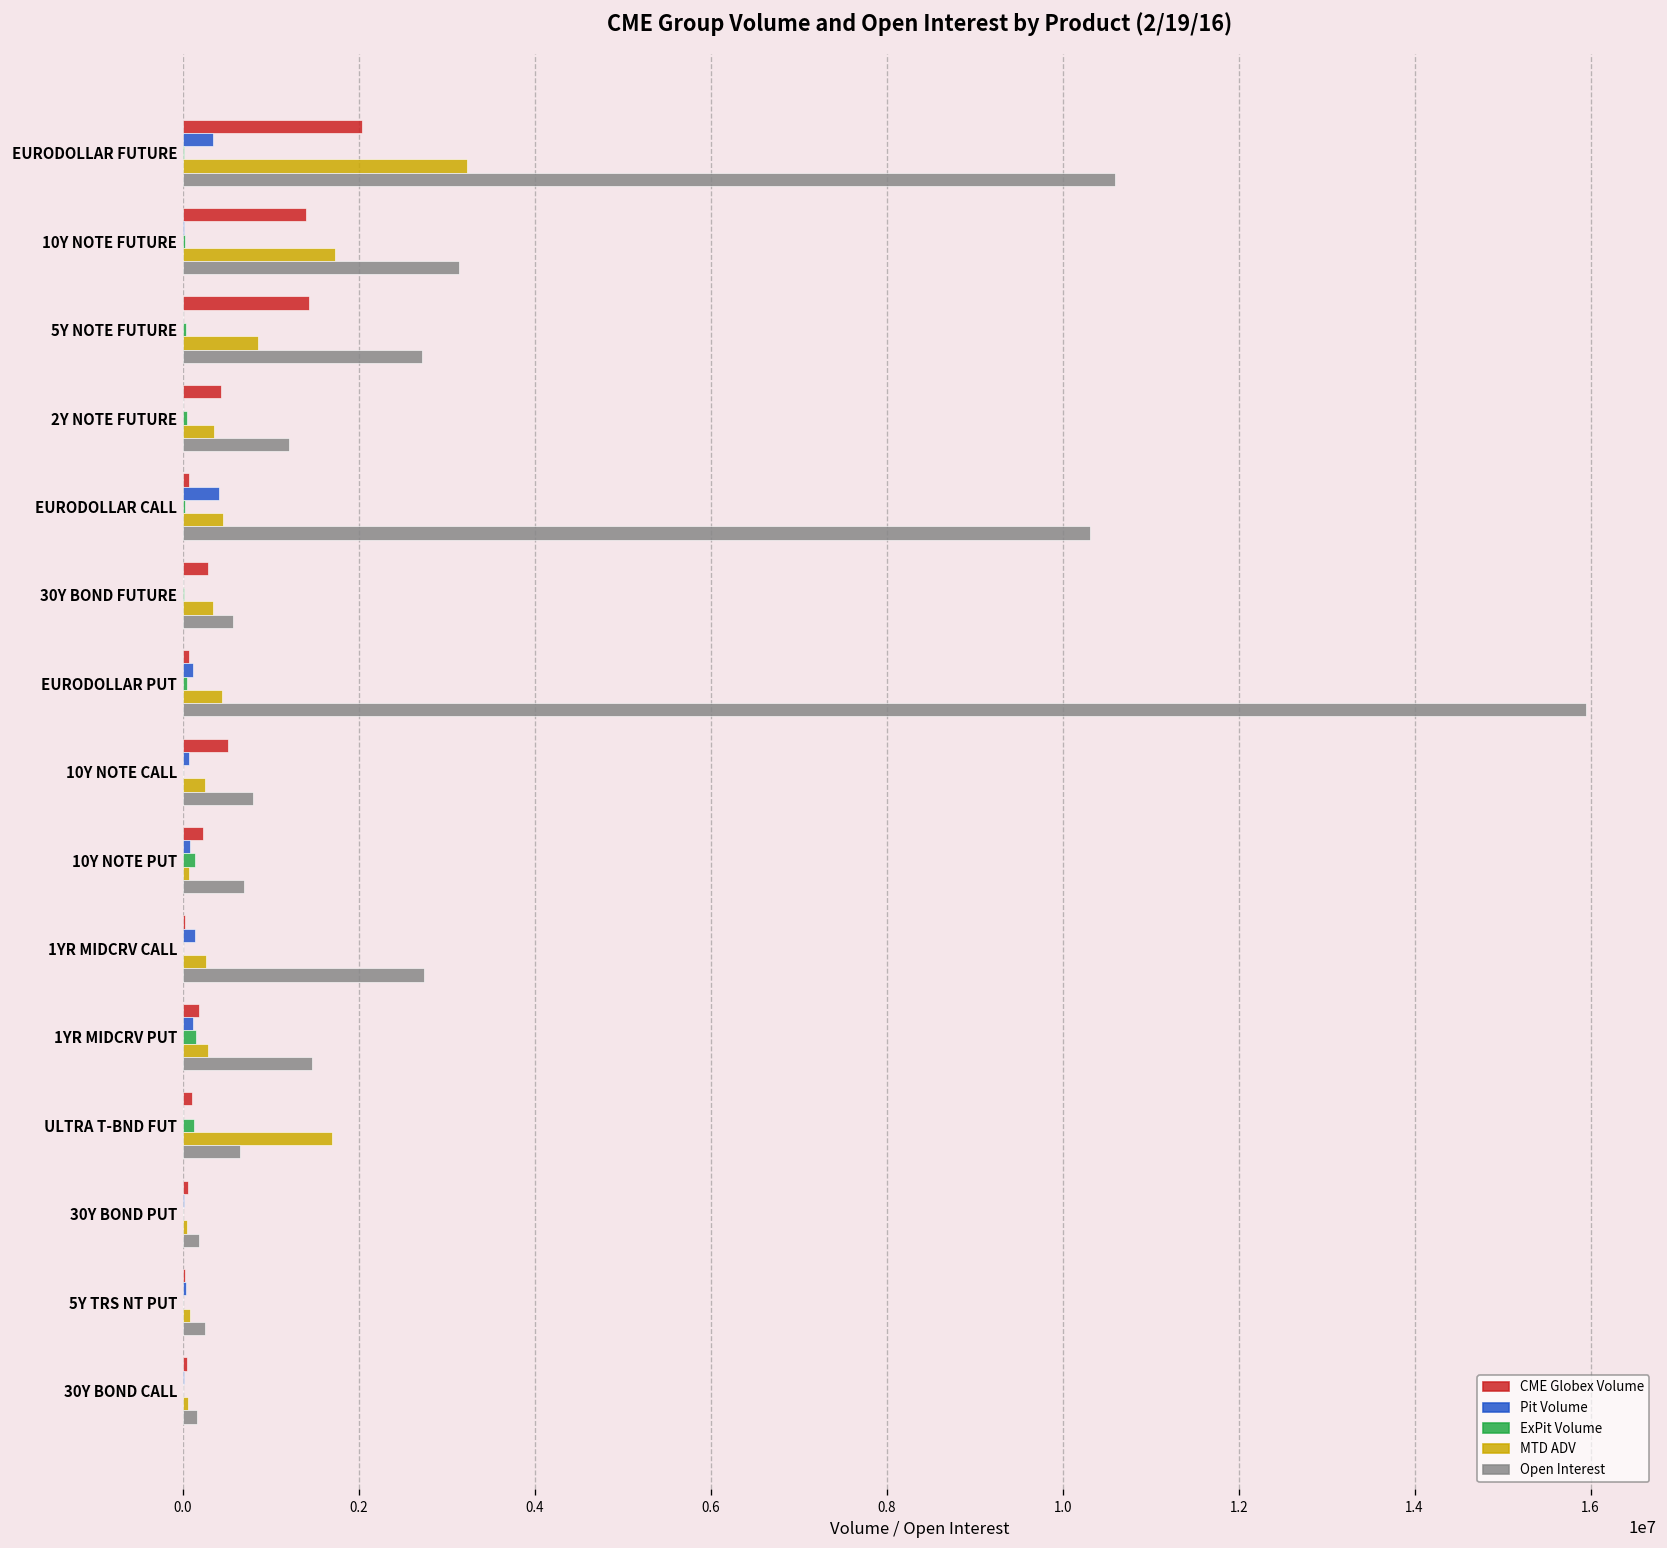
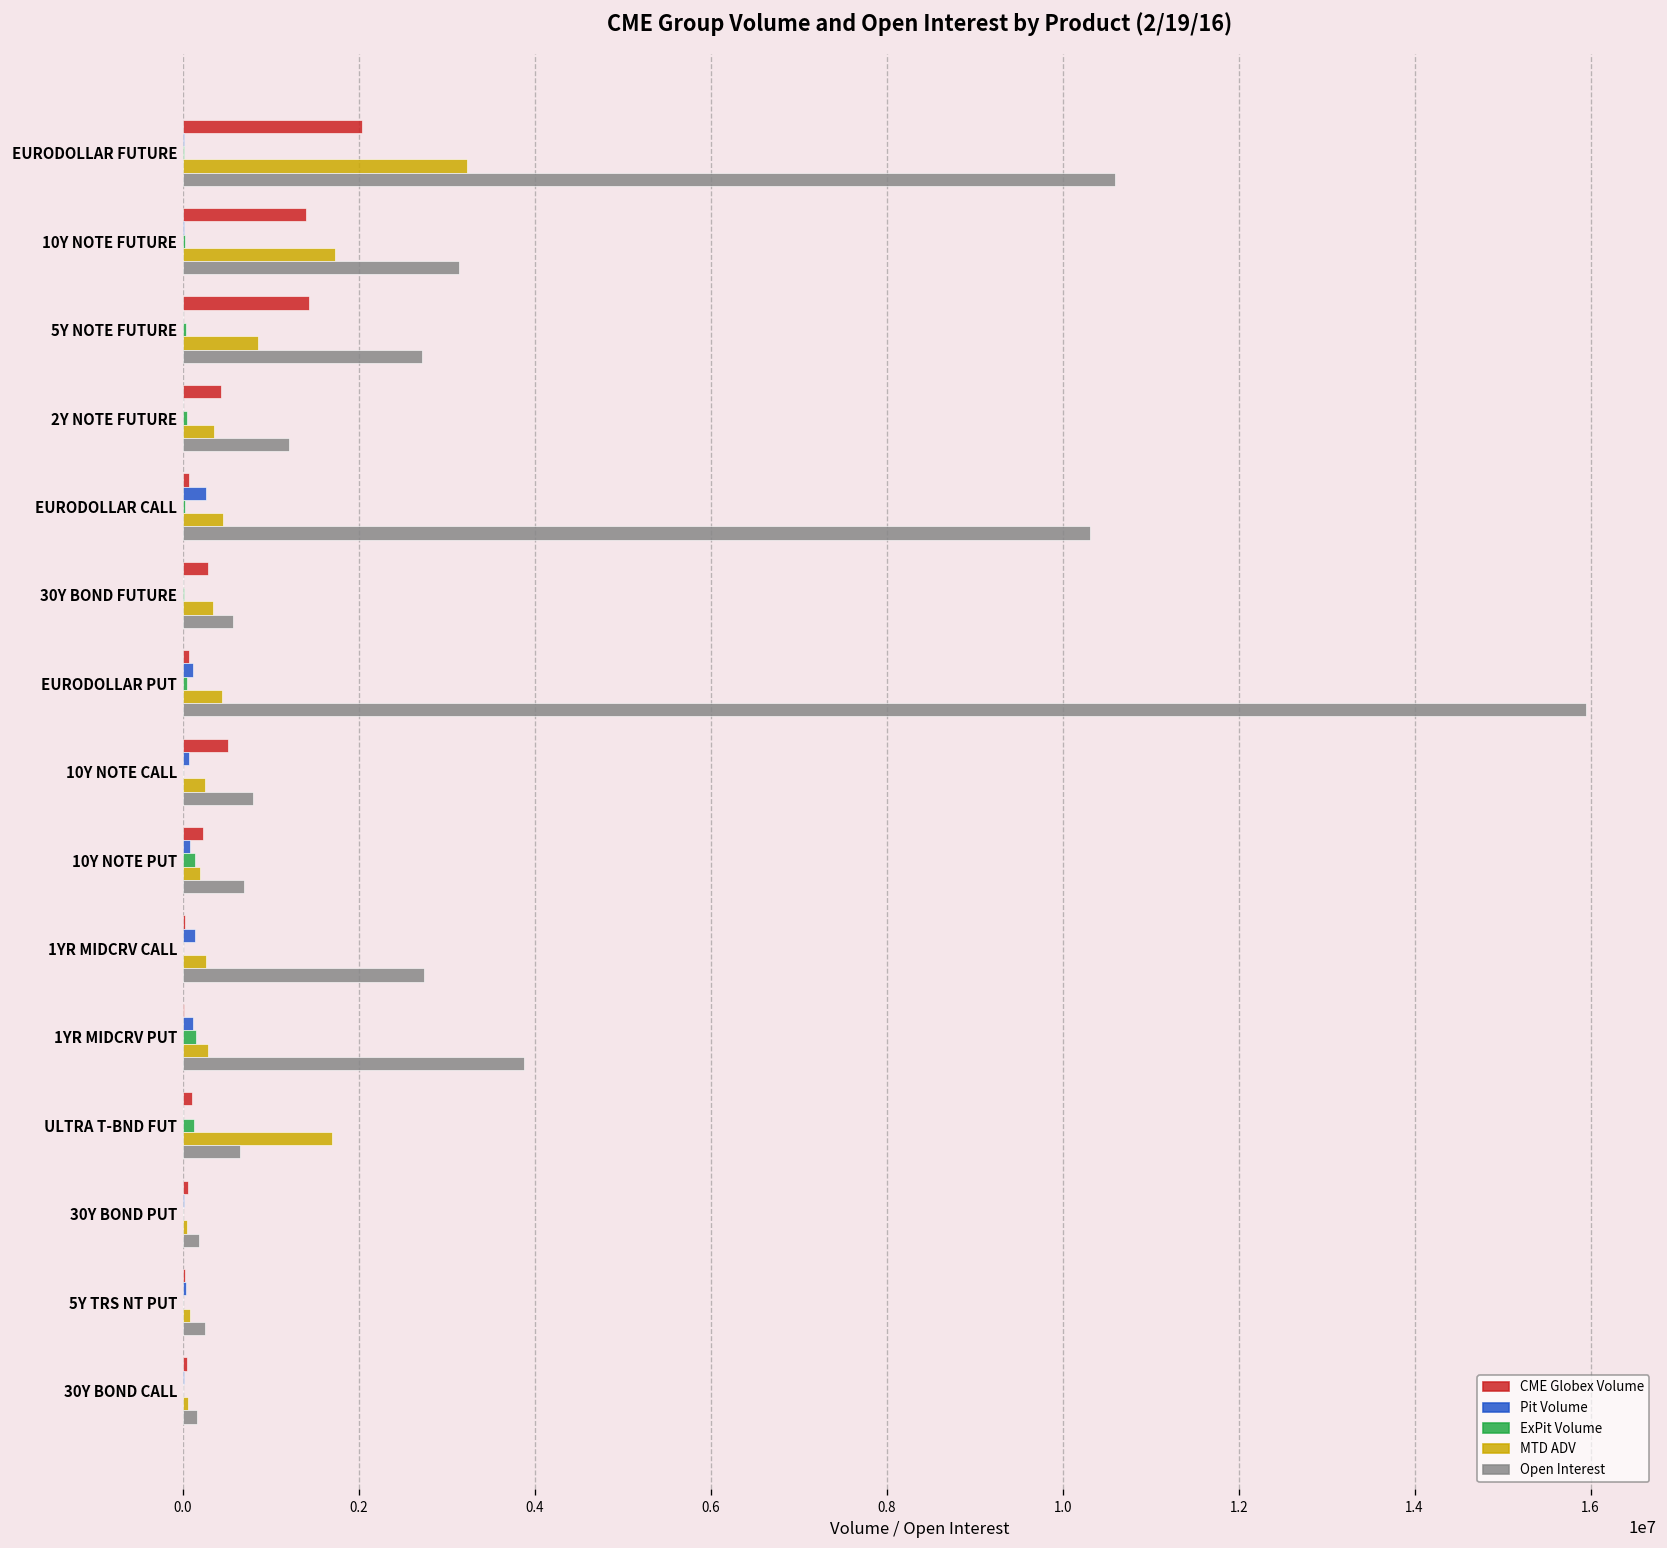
Pit Volume, EURODOLLAR FUTURE: 300000 -> 0
Pit Volume, EURODOLLAR CALL: 400000 -> 300000
MTD ADV, 10Y NOTE PUT: 100000 -> 200000
CME Globex Volume, 1YR MIDCRV PUT: 200000 -> 0
Open Interest, 1YR MIDCRV PUT: 1500000 -> 3900000
